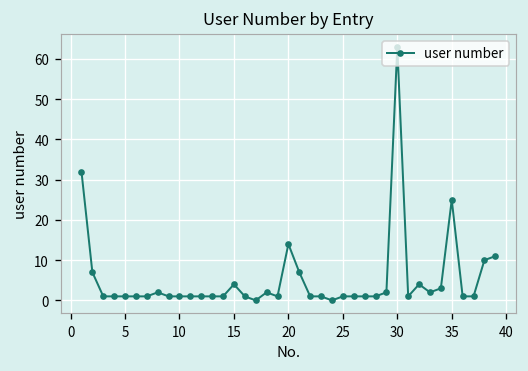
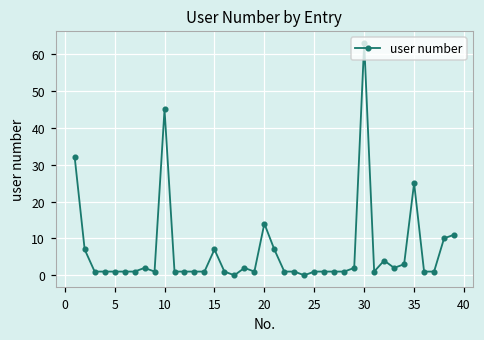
10: 1 -> 45
15: 4 -> 7
